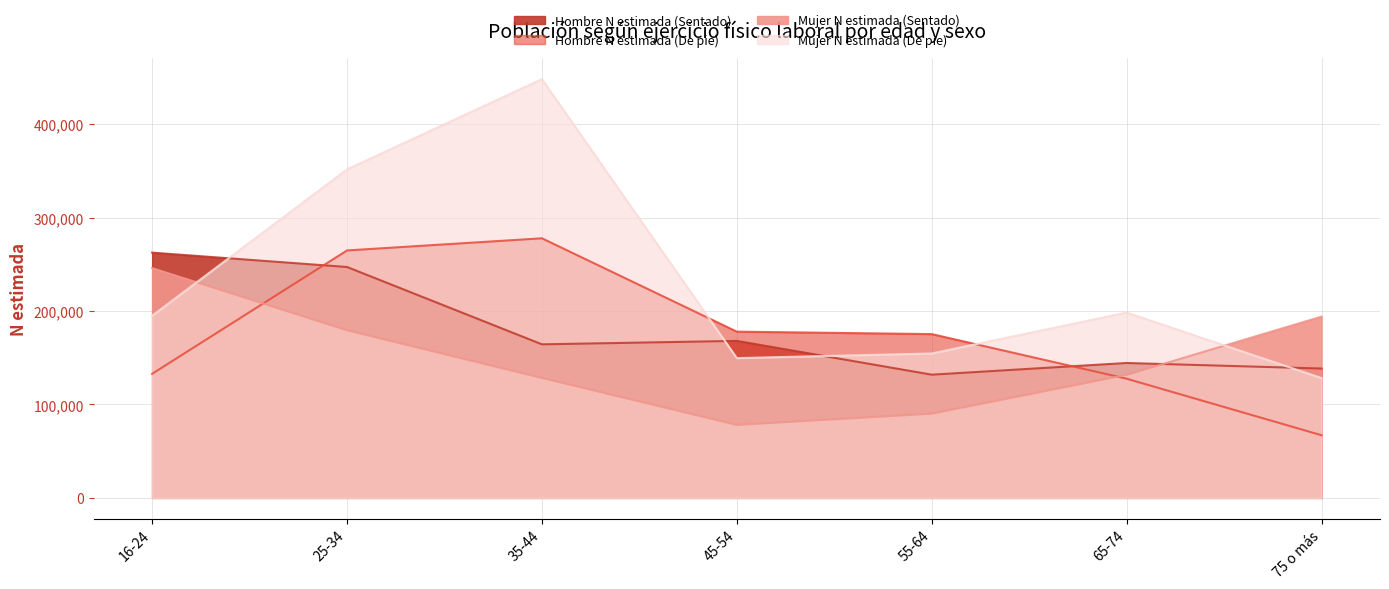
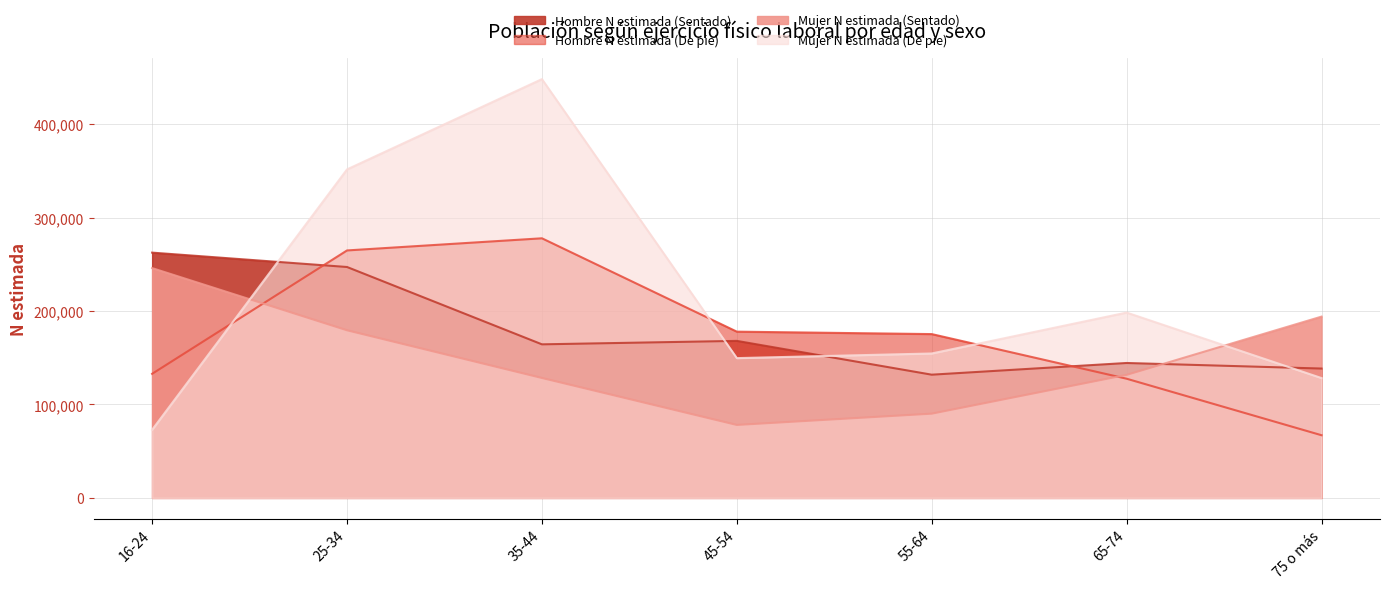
Mujer N estimada (De pie), 16-24: 200,000 -> 70,000
